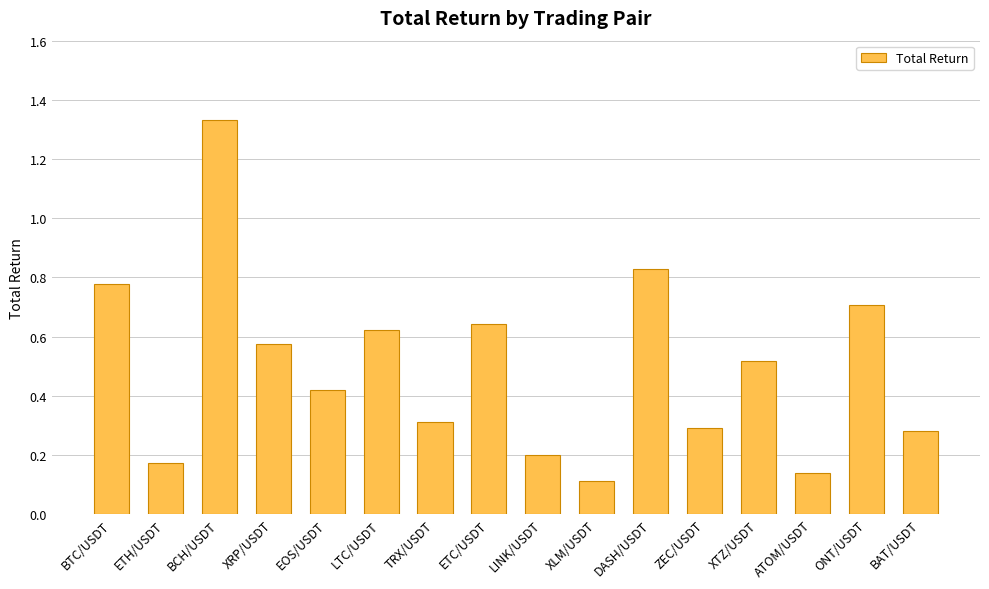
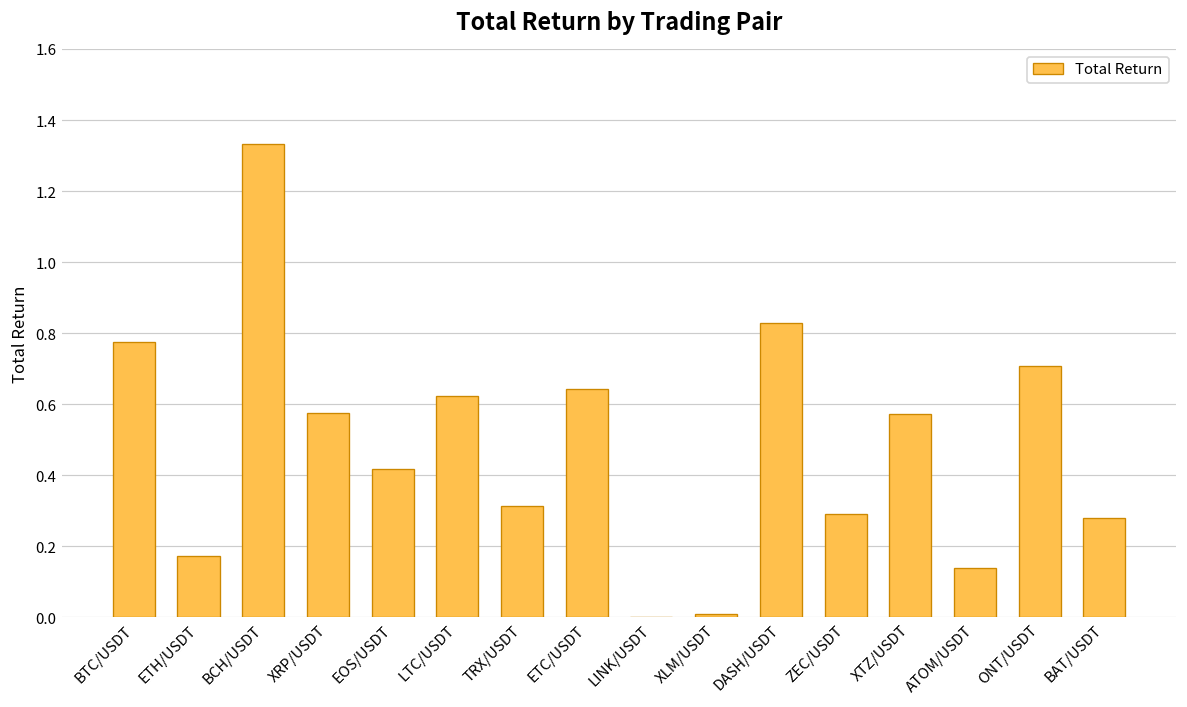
LINK/USDT: 0.2 -> 0.0
XLM/USDT: 0.11 -> 0.01
XTZ/USDT: 0.52 -> 0.57
